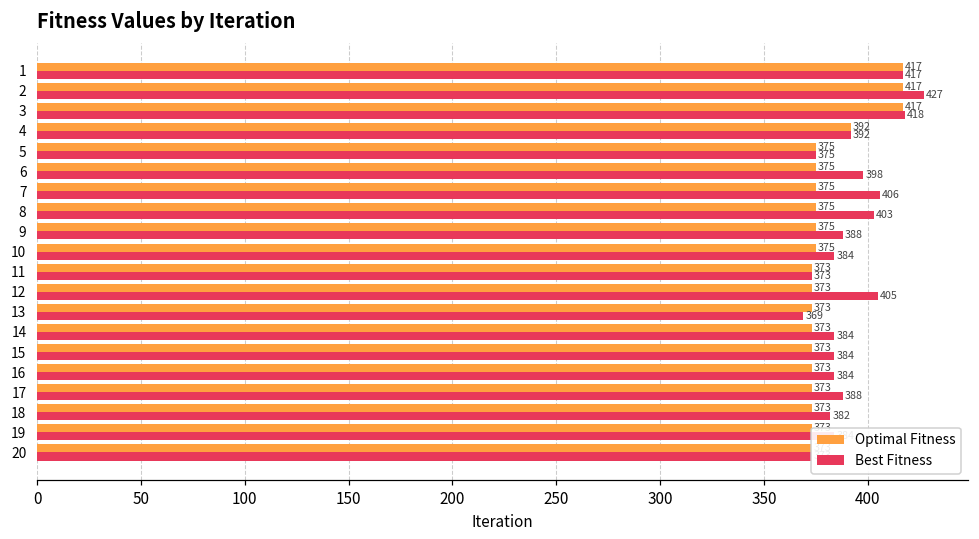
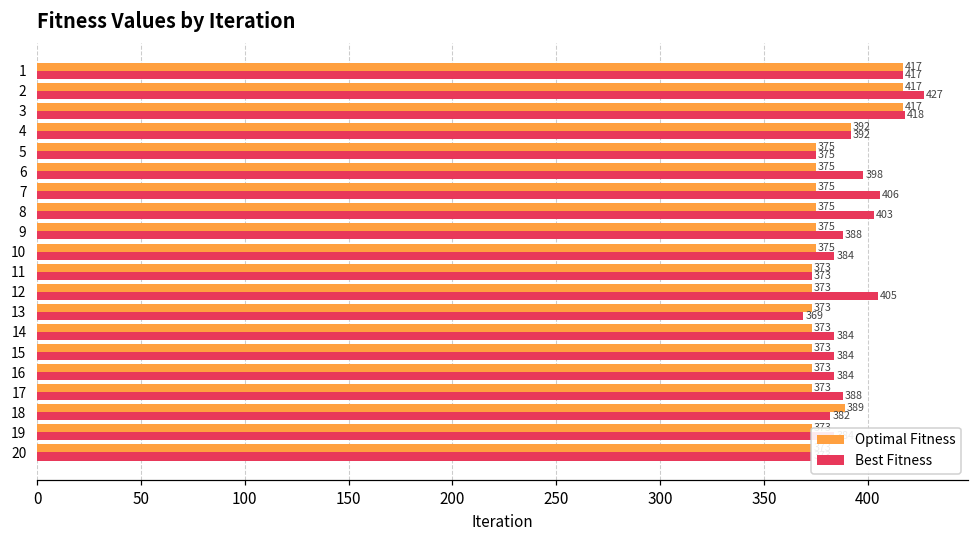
Optimal Fitness, 18: 373 -> 389
